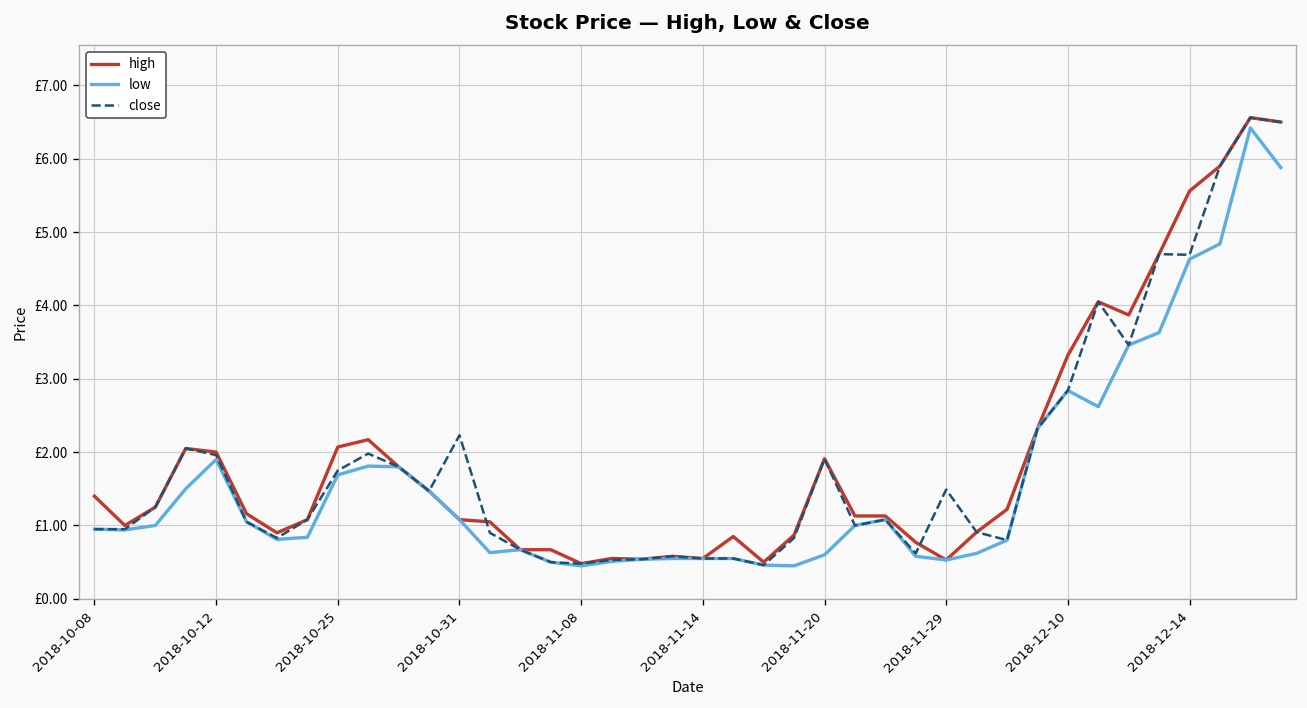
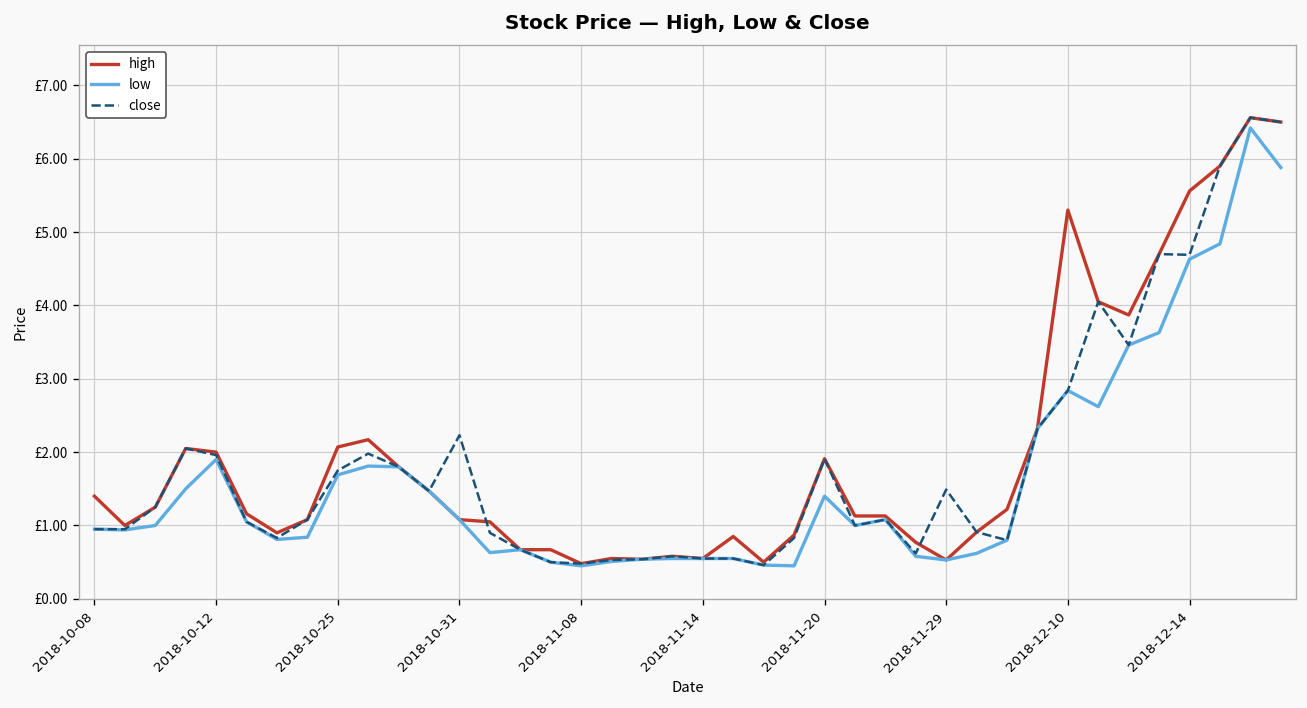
low, 2018-11-20: £0.6 -> £1.4
high, 2018-12-10: £3.3 -> £5.3
